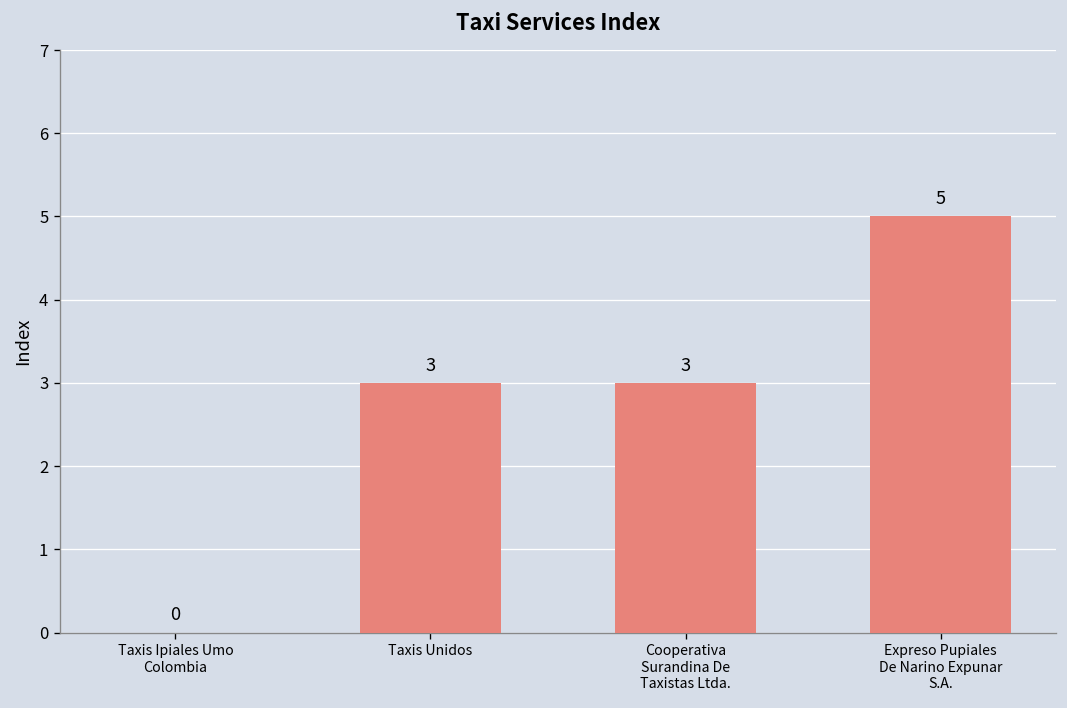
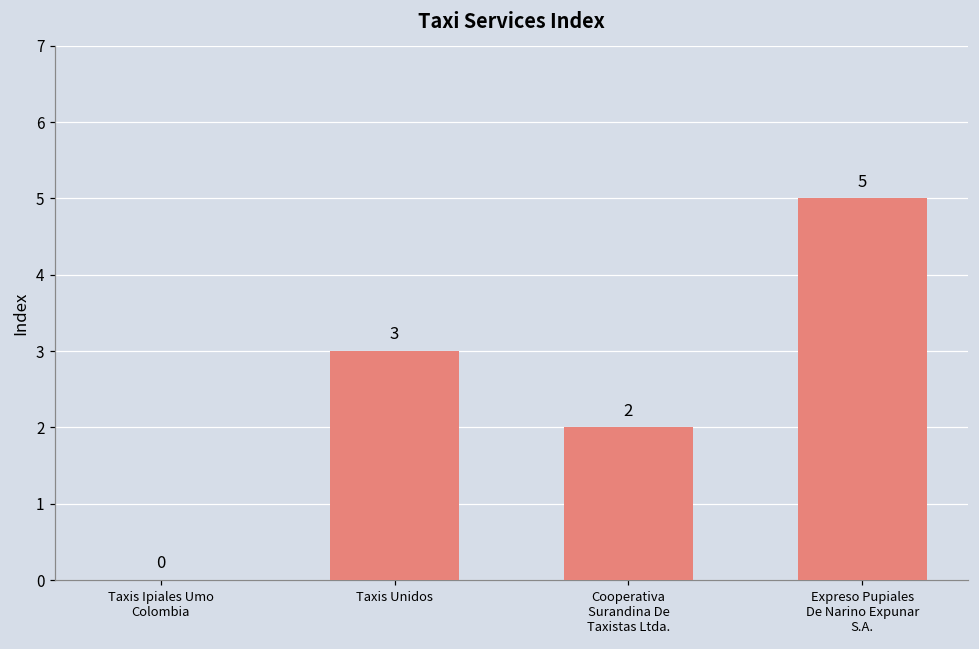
Cooperativa Surandina De Taxistas Ltda.: 3 -> 2
